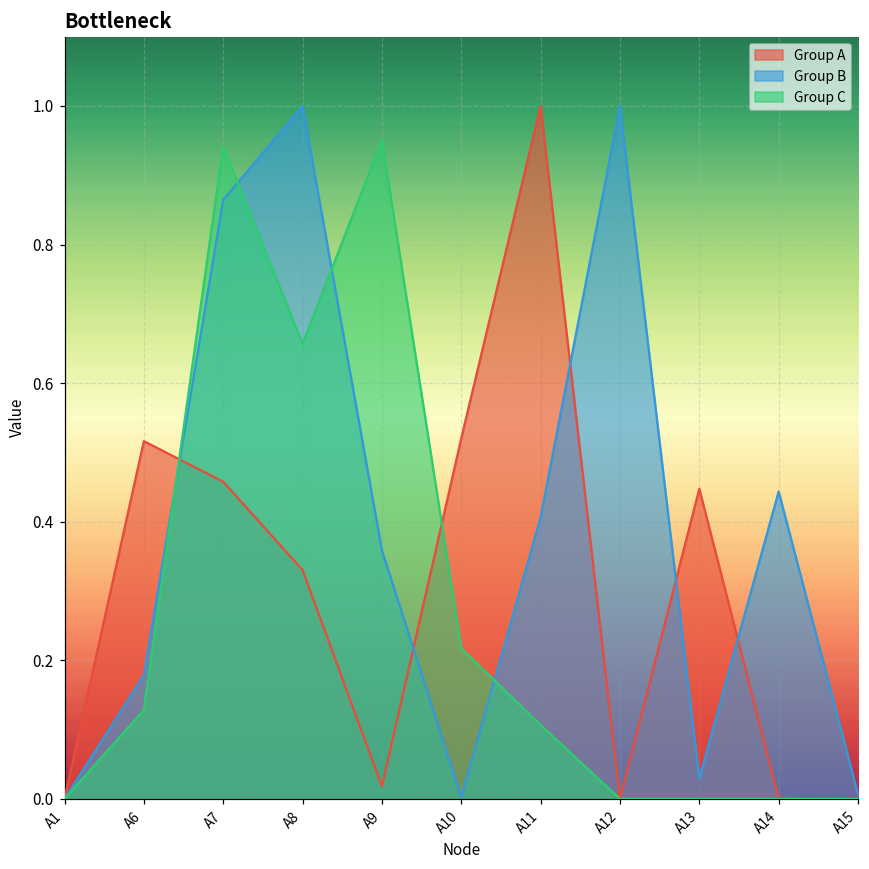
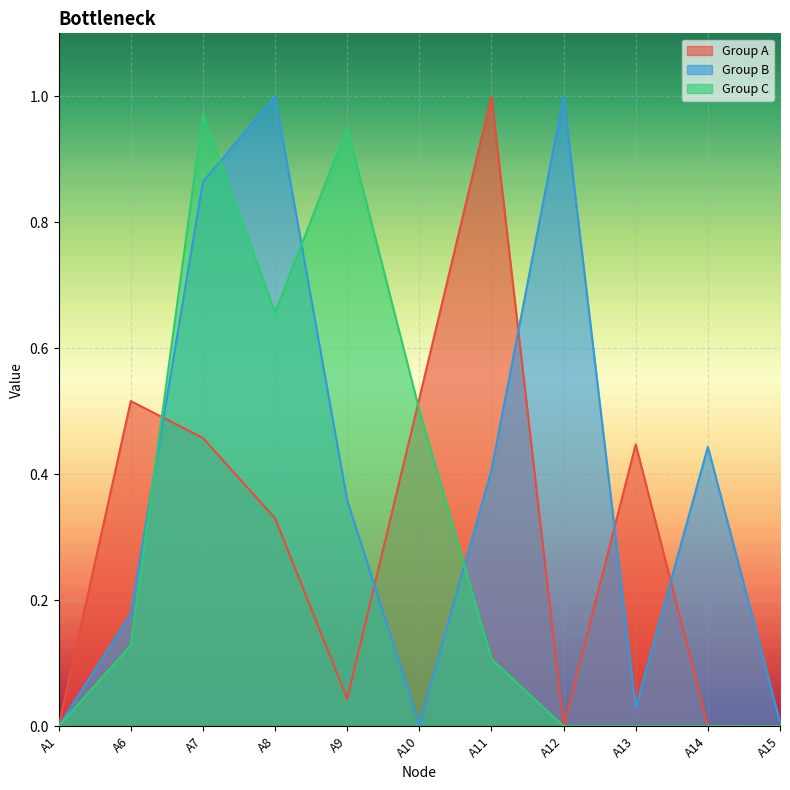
Group C, A7: 0.94 -> 0.97
Group A, A9: 0.02 -> 0.04
Group C, A10: 0.22 -> 0.50
